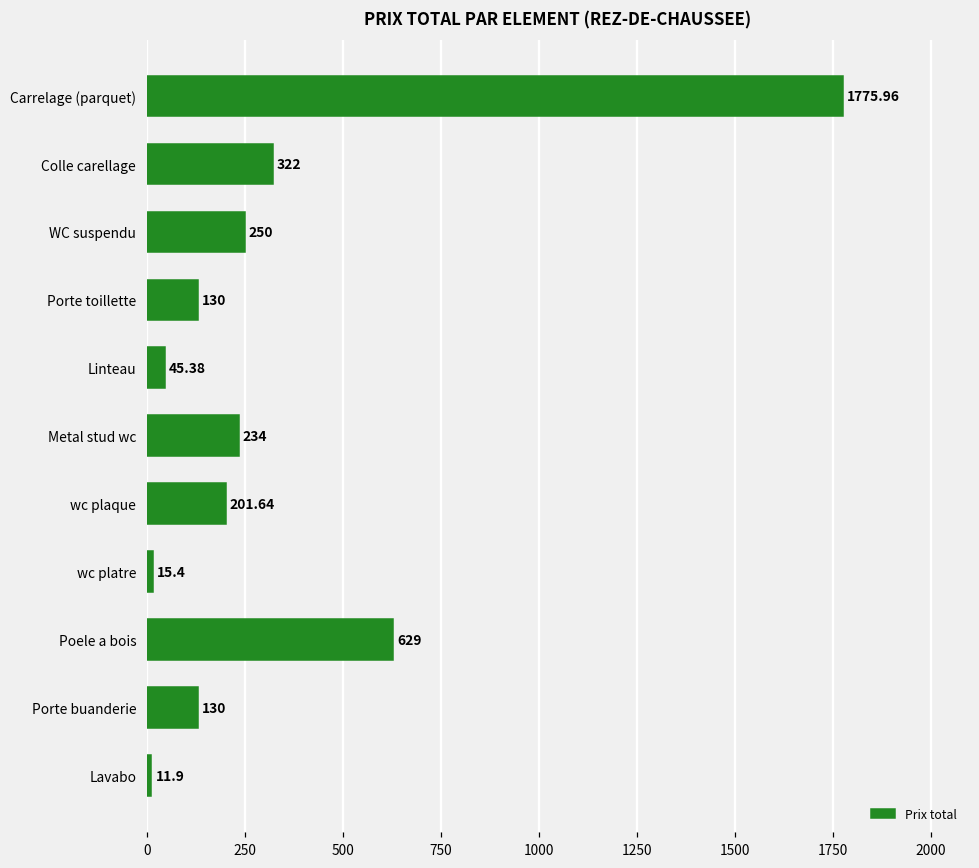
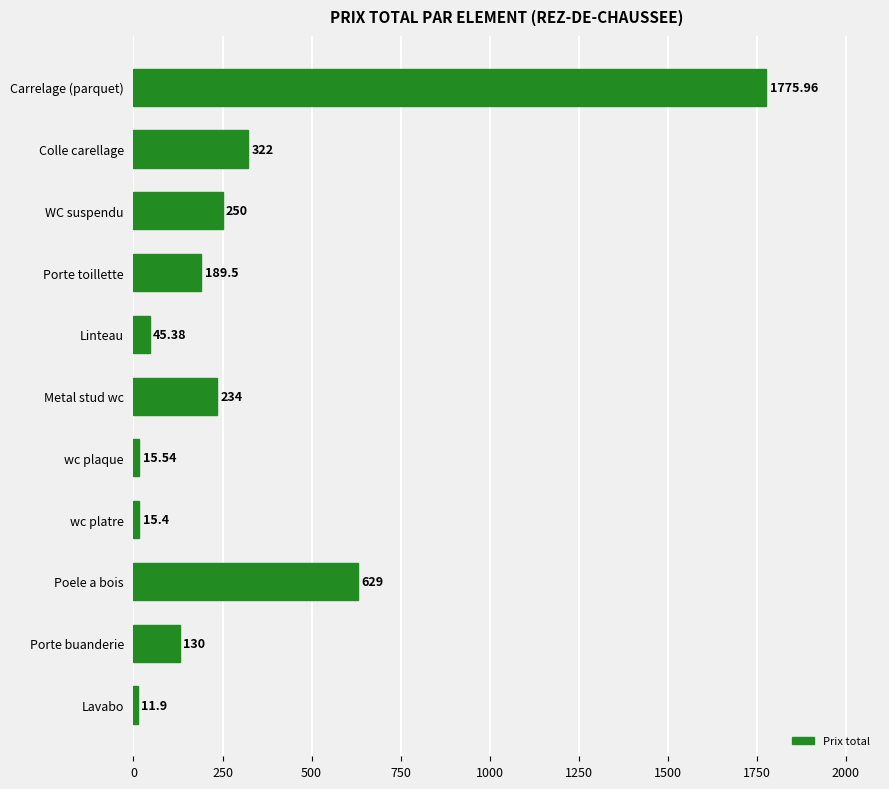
Porte toillette: 130 -> 189.5
wc plaque: 201.64 -> 15.54
